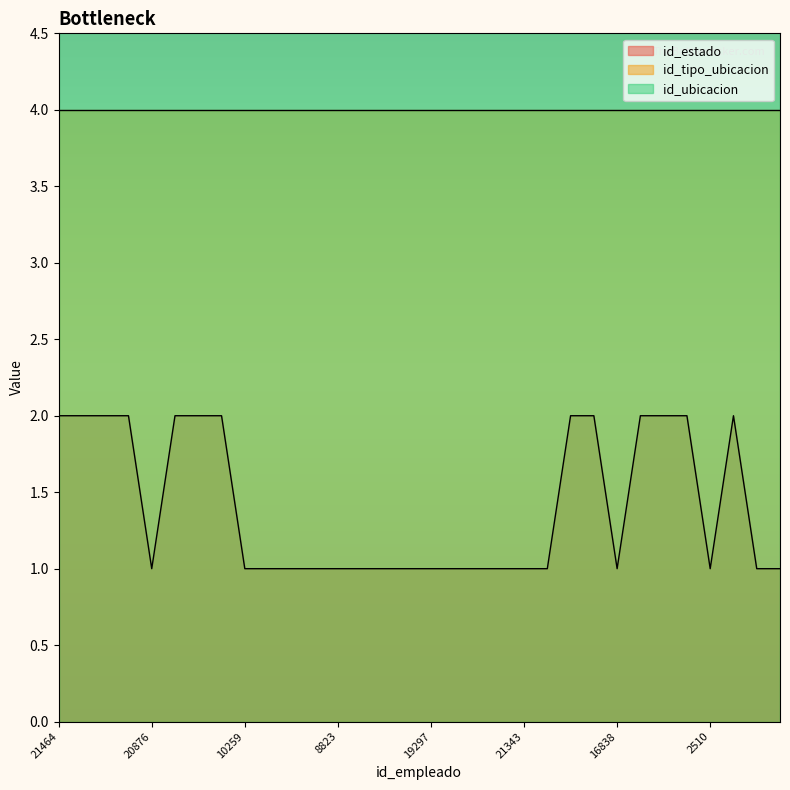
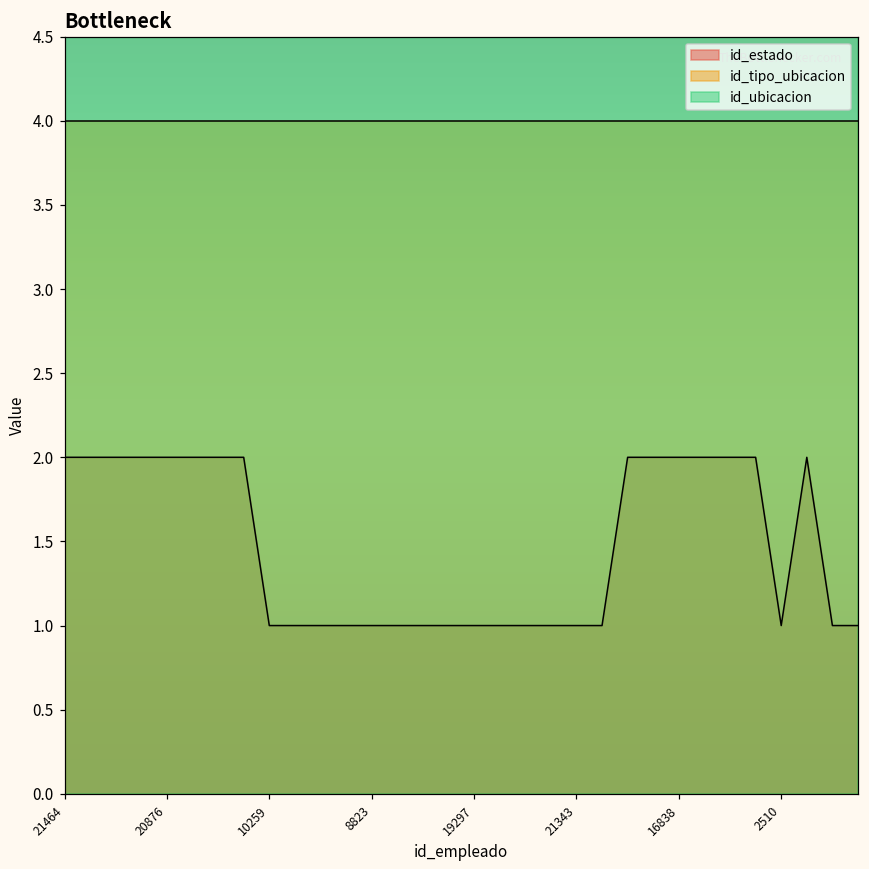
id_estado, 20876: 1 -> 2
id_estado, 16838: 1 -> 2
